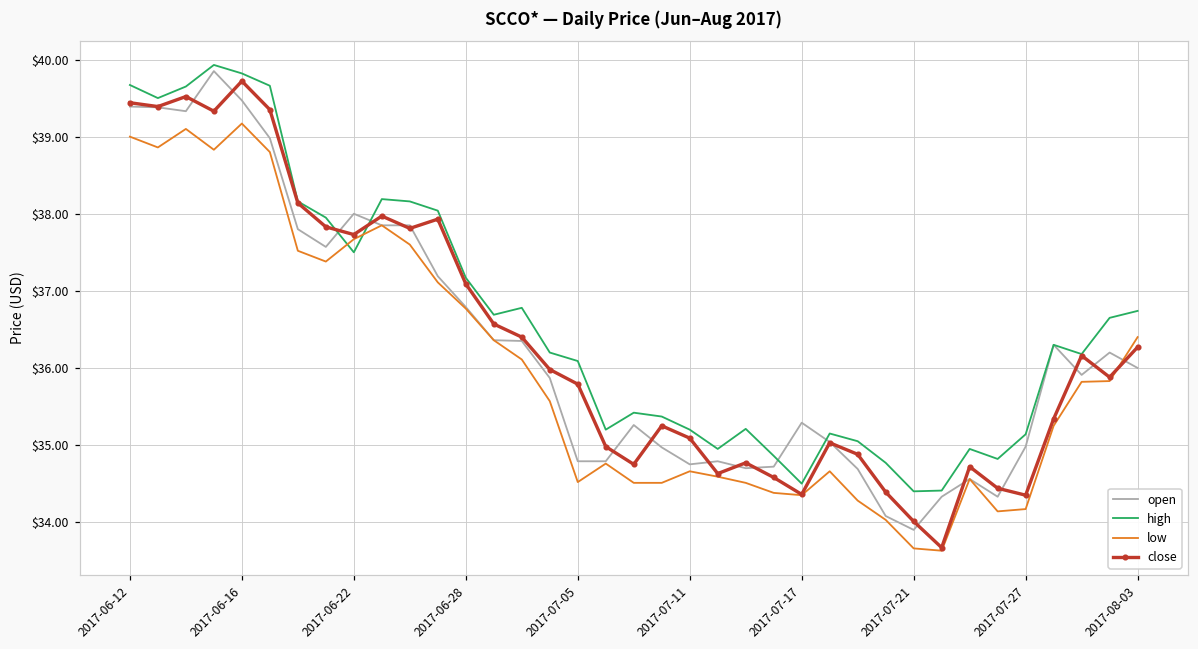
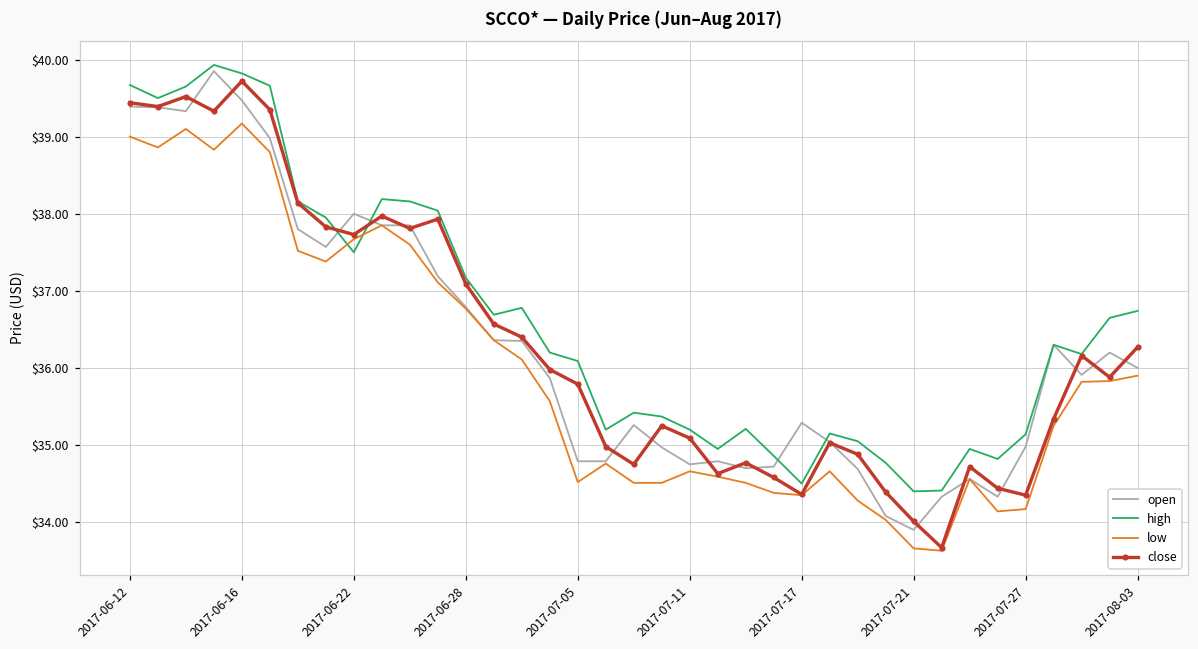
low, 2017-08-03: $36.4 -> $35.9
